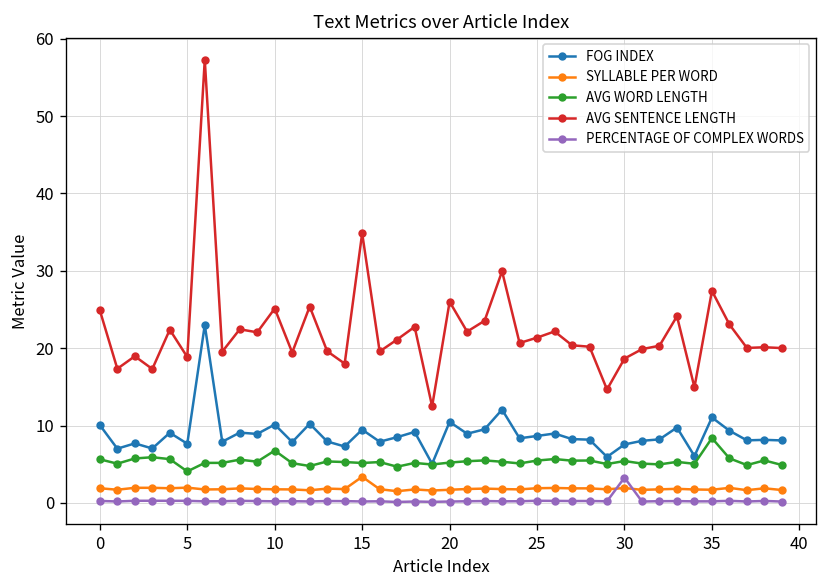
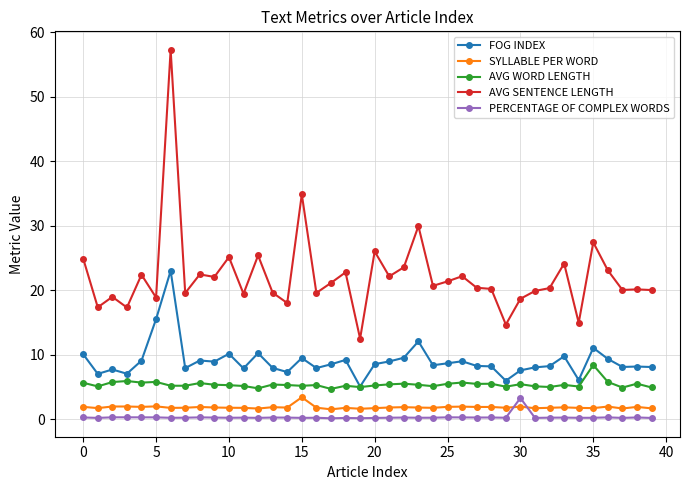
FOG INDEX, 5: 8 -> 15
AVG WORD LENGTH, 5: 4 -> 6
AVG WORD LENGTH, 10: 7 -> 5
FOG INDEX, 20: 10 -> 9
